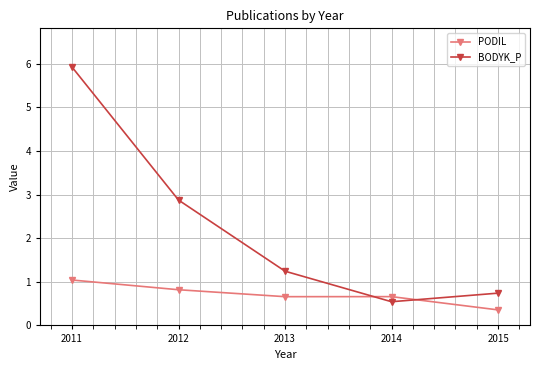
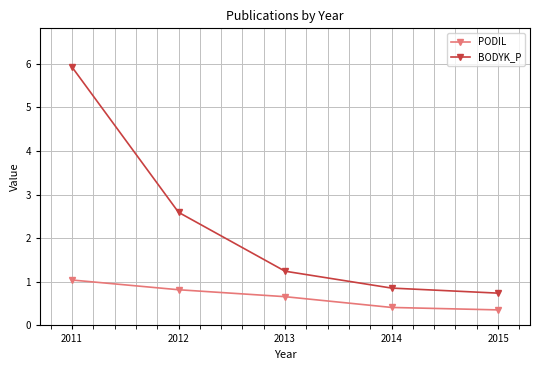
BODYK_P, 2012: 2.9 -> 2.6
PODIL, 2014: 0.7 -> 0.4
BODYK_P, 2014: 0.5 -> 0.9
